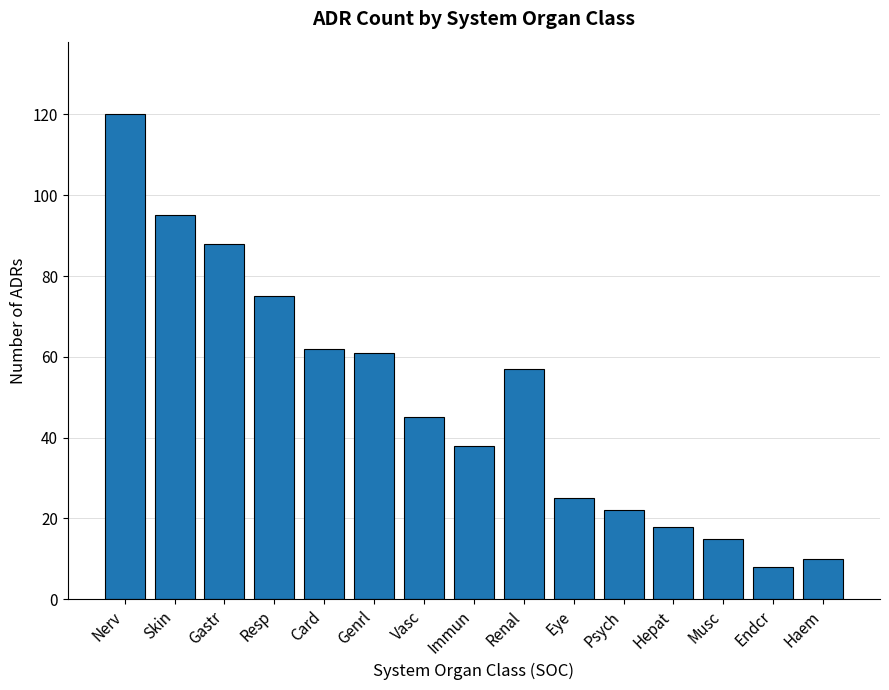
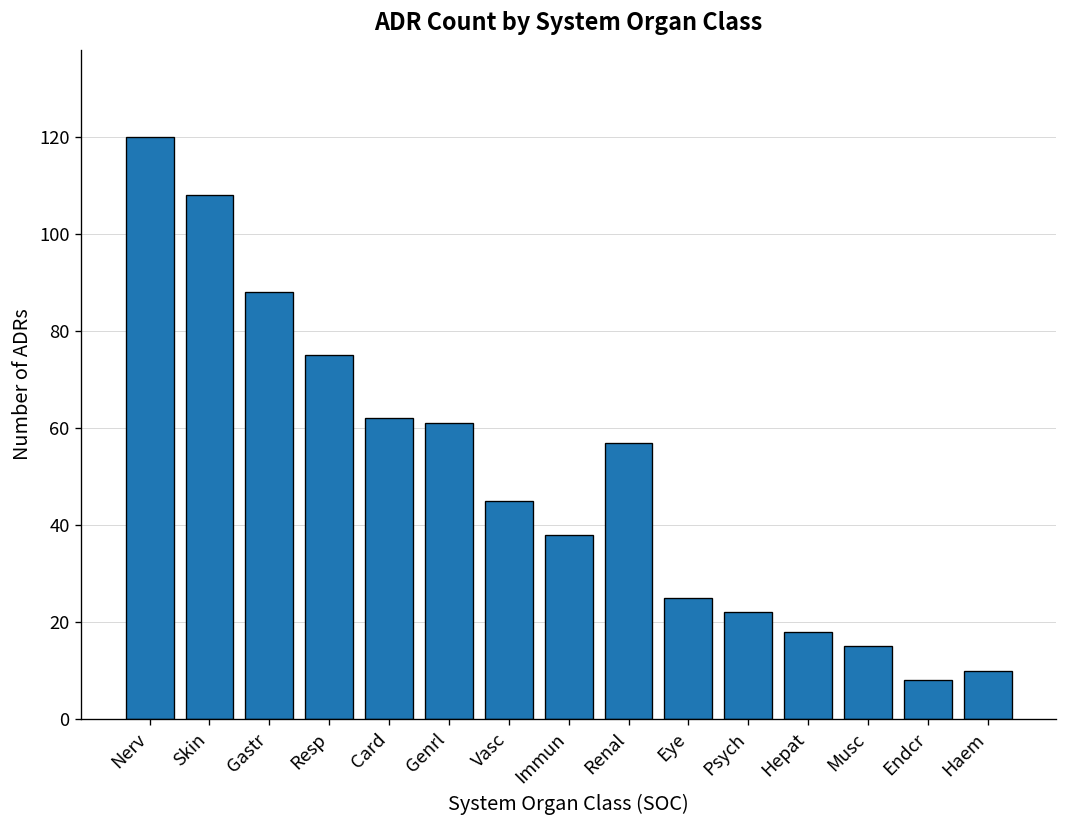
Skin: 95 -> 108
